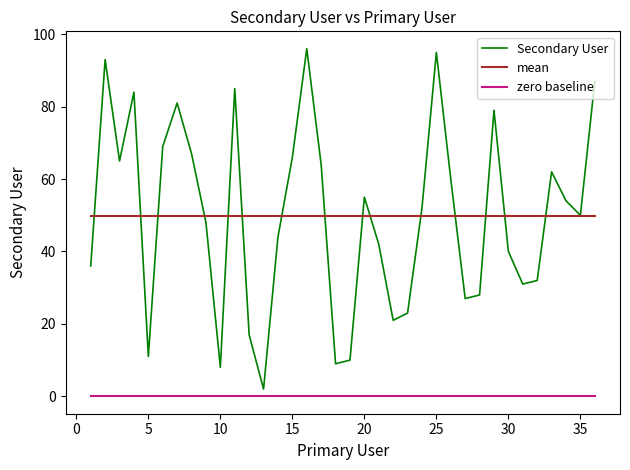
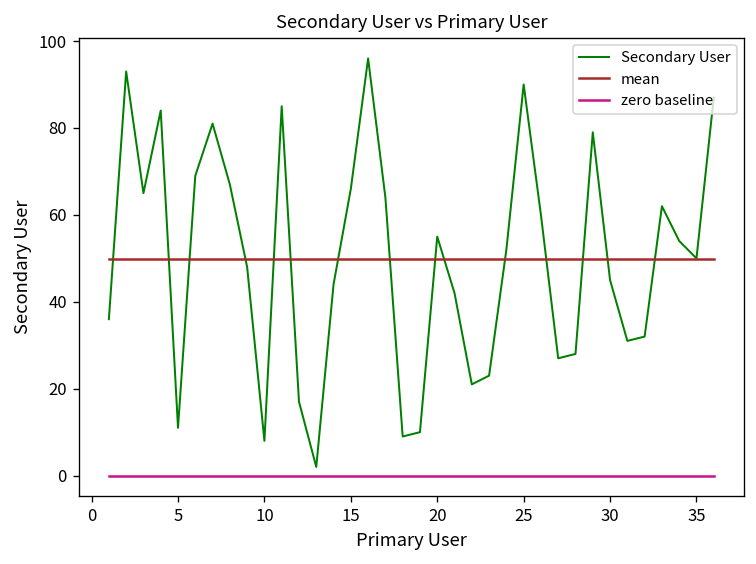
Secondary User, 25: 95 -> 90
Secondary User, 30: 40 -> 45
